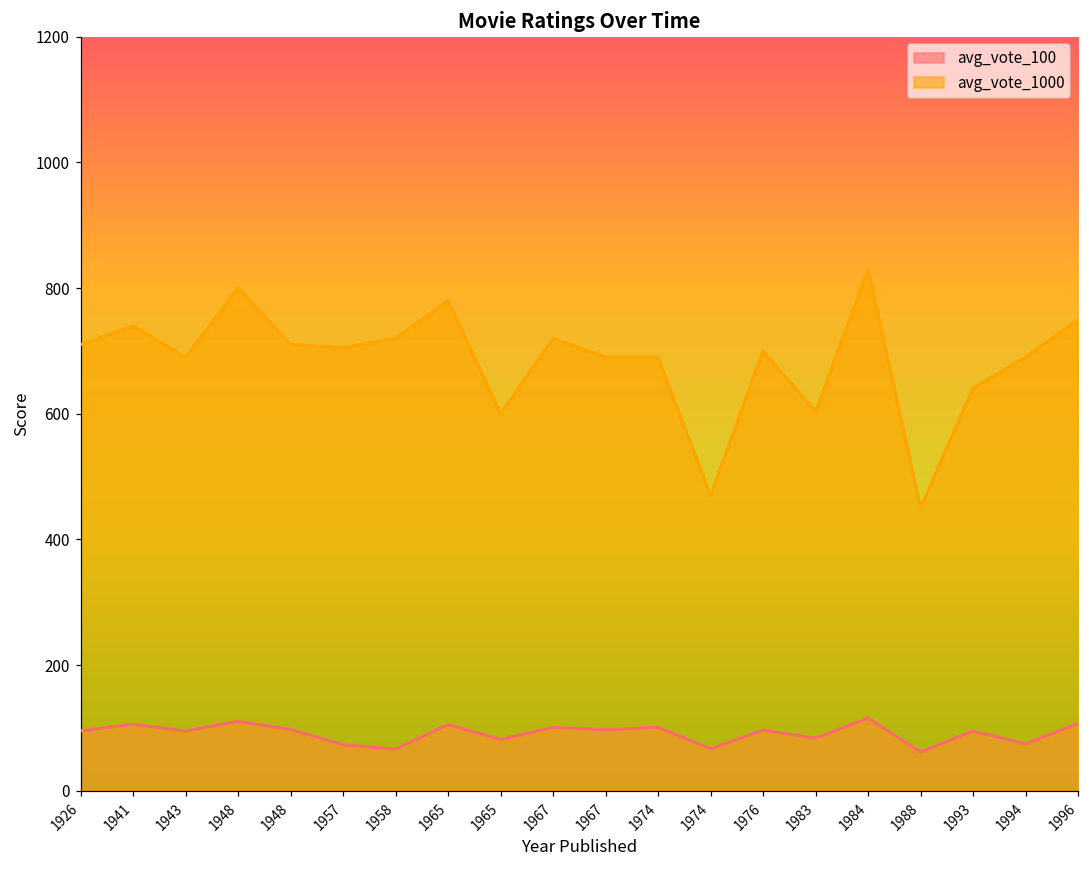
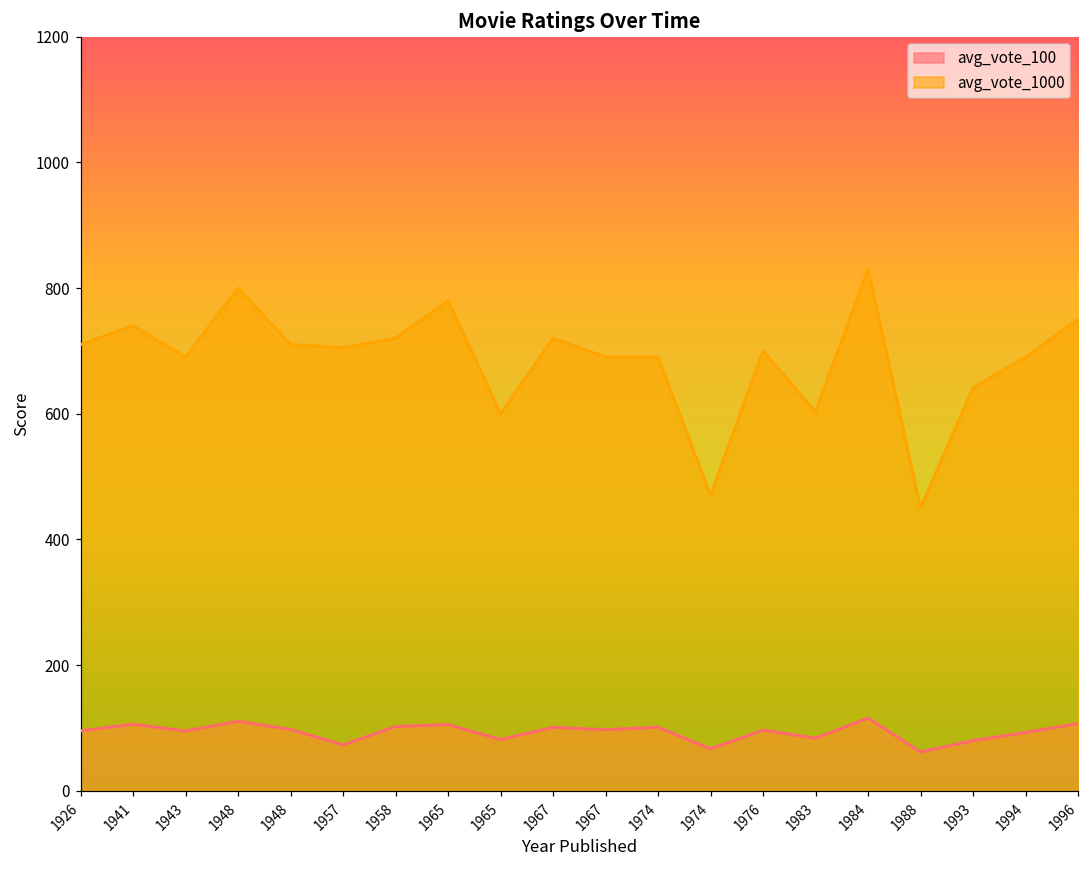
avg_vote_100, 1958: 70 -> 100
avg_vote_100, 1993: 90 -> 80
avg_vote_100, 1994: 70 -> 90
